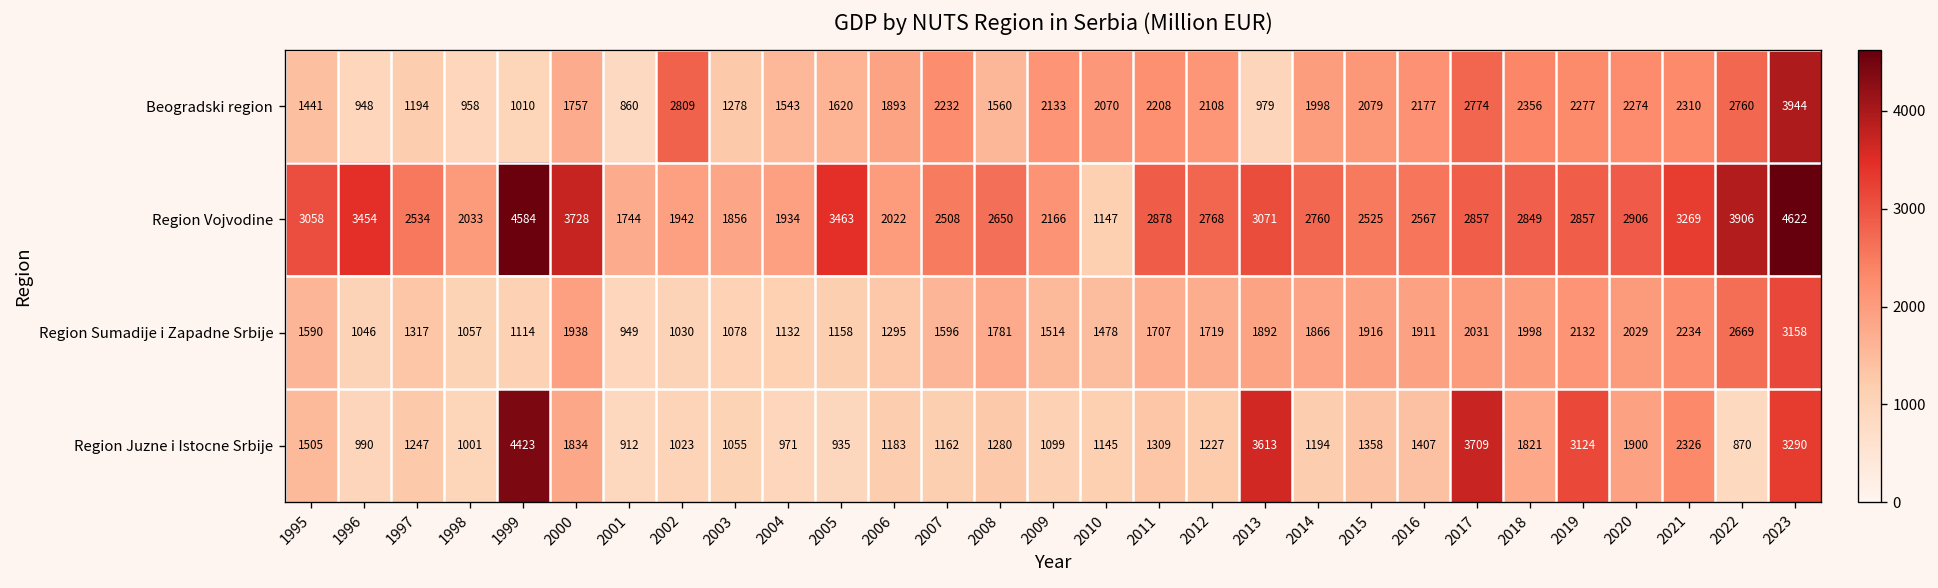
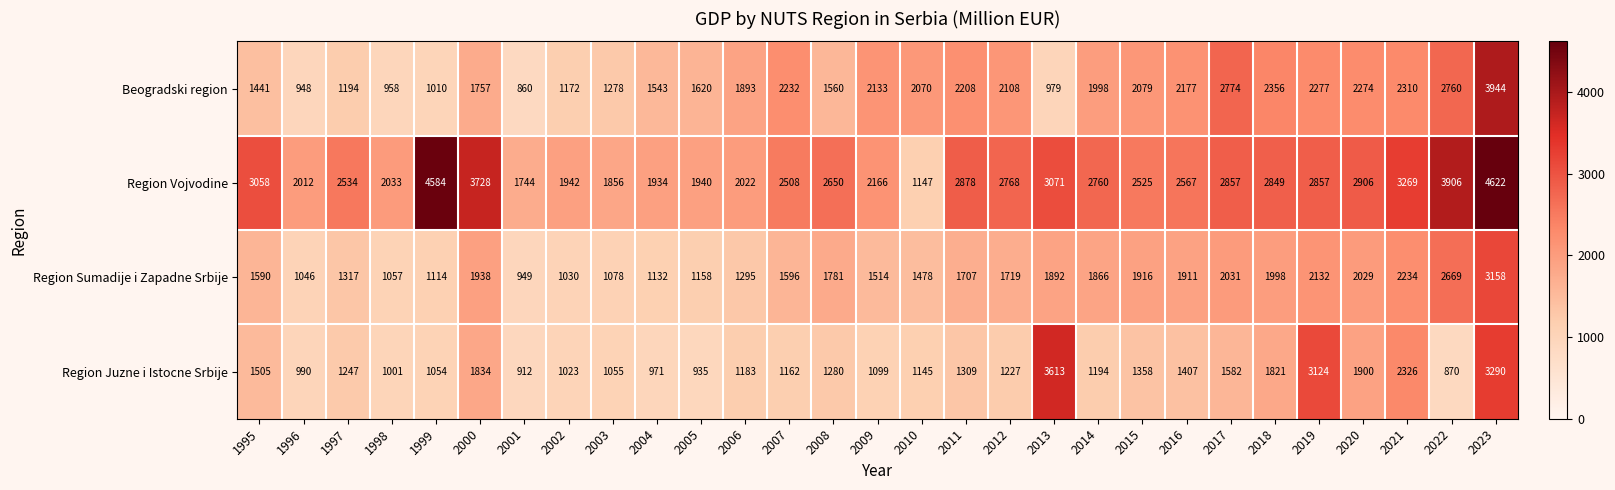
Beogradski region, 2002: 2809 -> 1172
Region Vojvodine, 1996: 3454 -> 2012
Region Vojvodine, 2005: 3463 -> 1940
Region Juzne i Istocne Srbije, 1999: 4423 -> 1054
Region Juzne i Istocne Srbije, 2017: 3709 -> 1582
